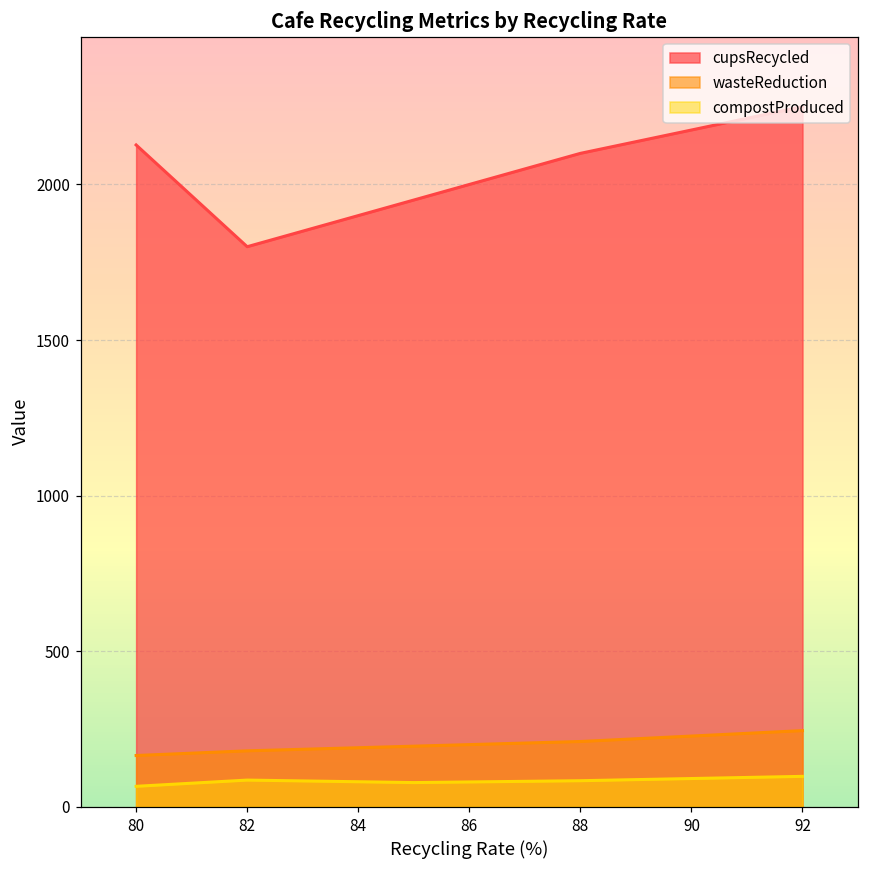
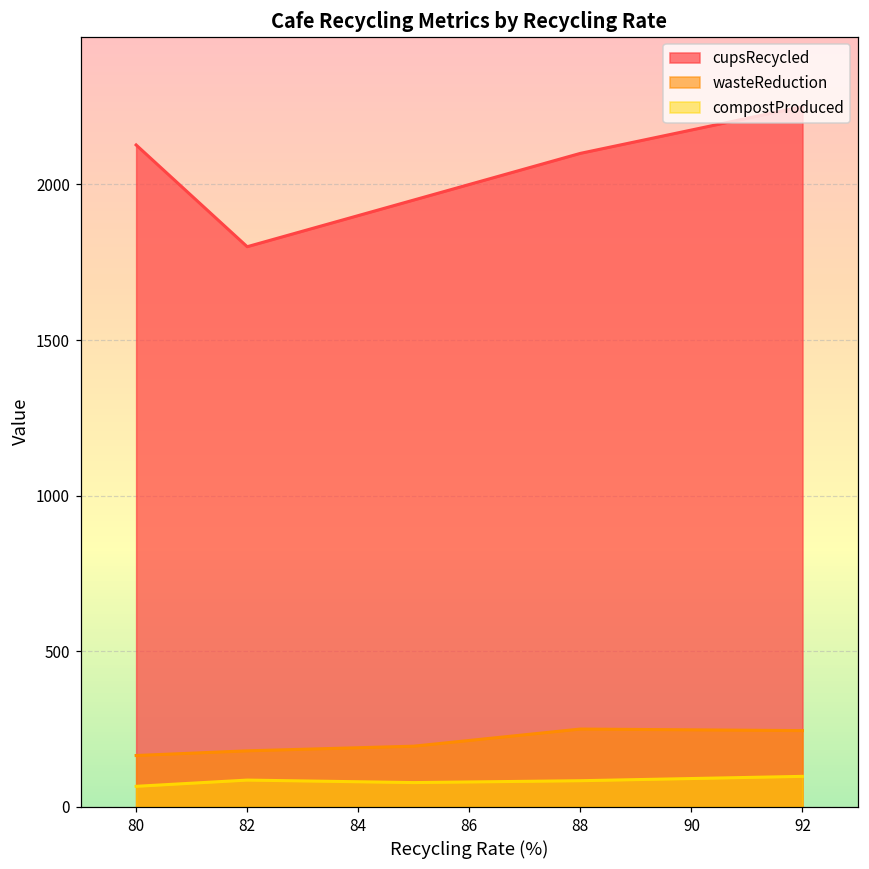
wasteReduction, 88: 210 -> 250
